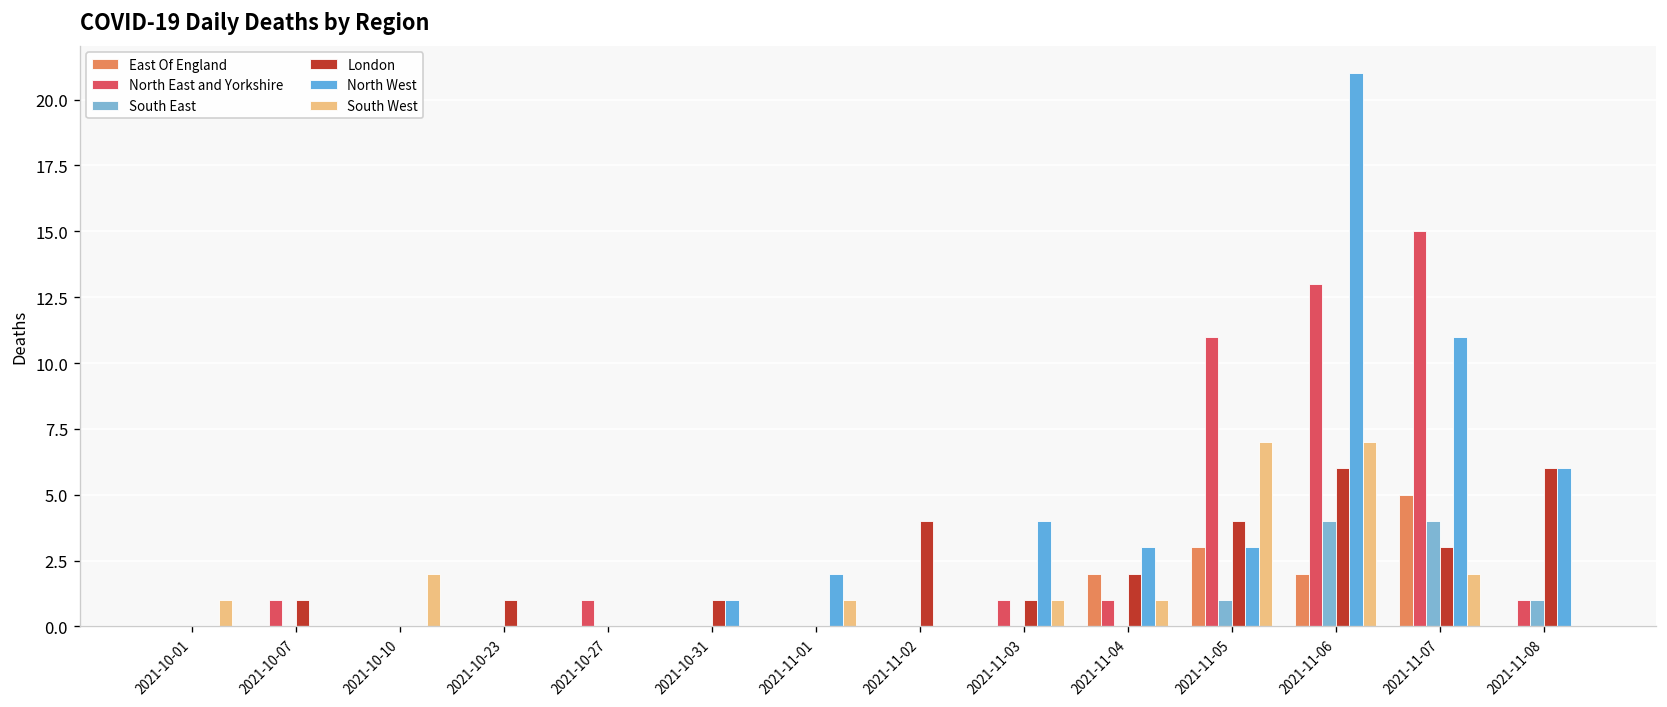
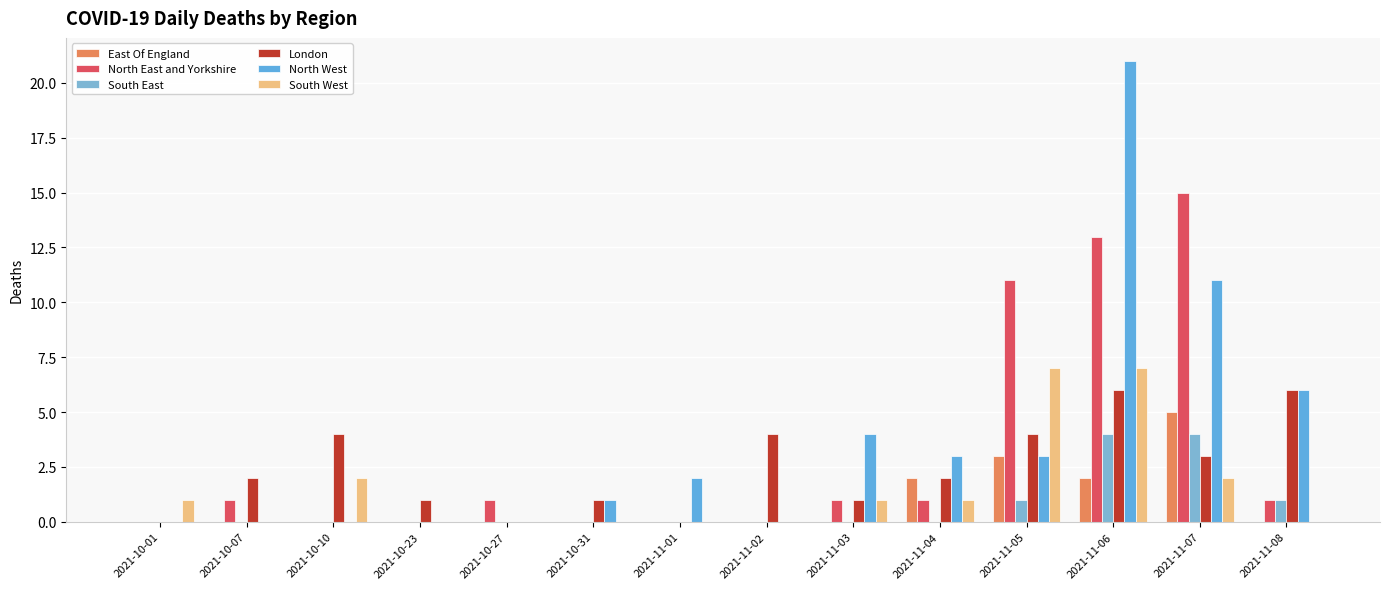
London, 2021-10-07: 1 -> 2
London, 2021-10-10: 0 -> 4
South West, 2021-11-01: 1 -> 0
